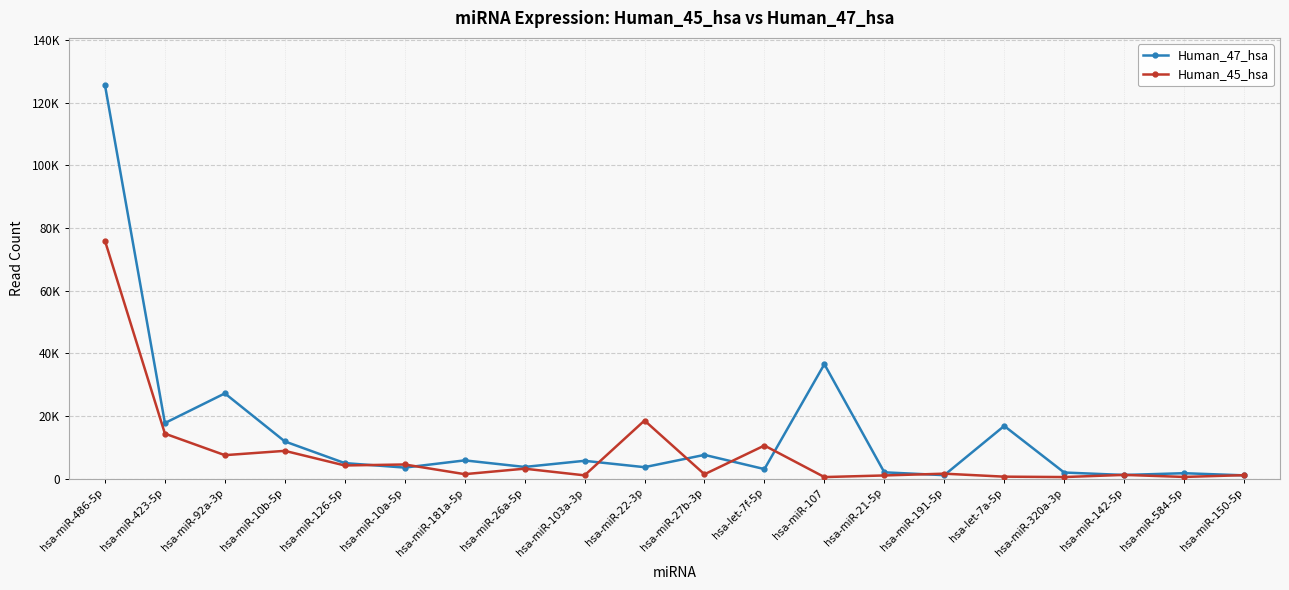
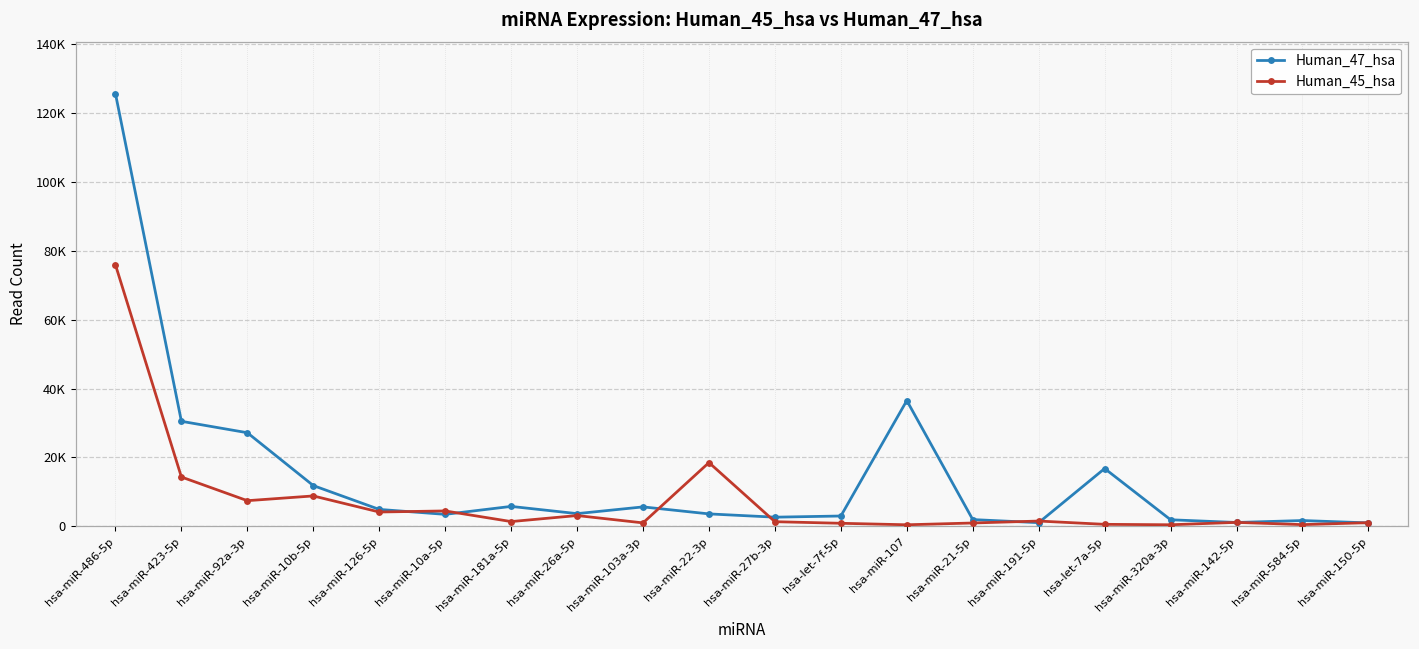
Human_47_hsa, hsa-miR-423-5p: 18000 -> 30000
Human_47_hsa, hsa-miR-27b-3p: 8000 -> 3000
Human_45_hsa, hsa-let-7f-5p: 11000 -> 1000
